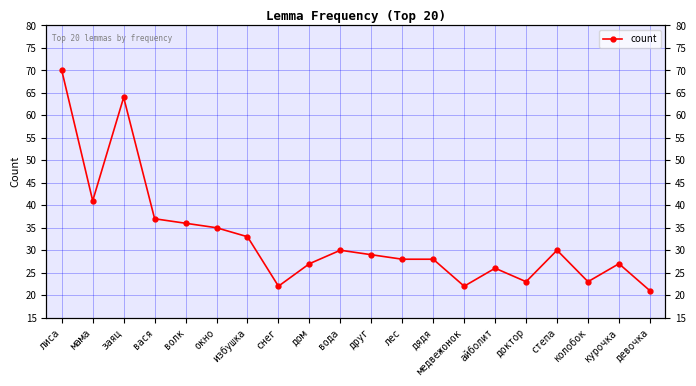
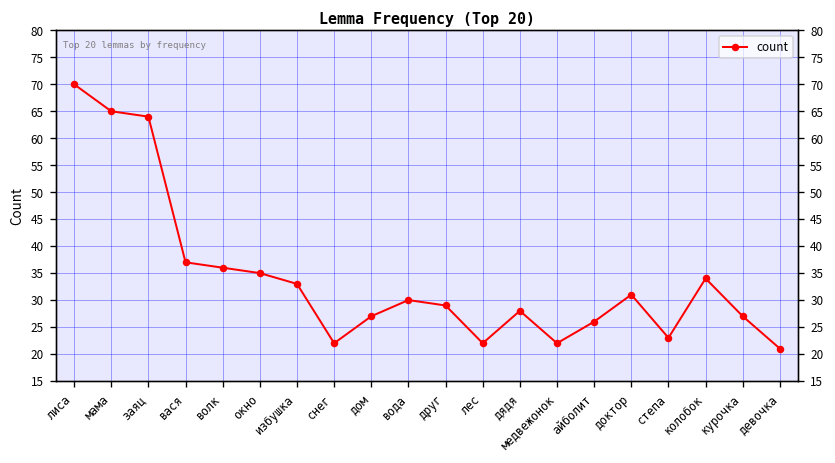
мама: 41 -> 65
лес: 28 -> 22
доктор: 23 -> 31
степа: 30 -> 23
колобок: 23 -> 34
